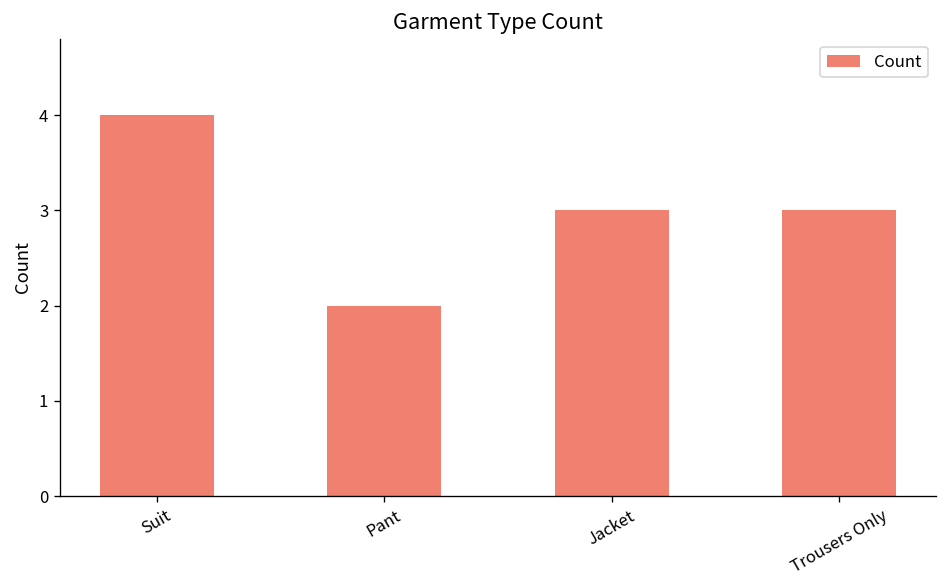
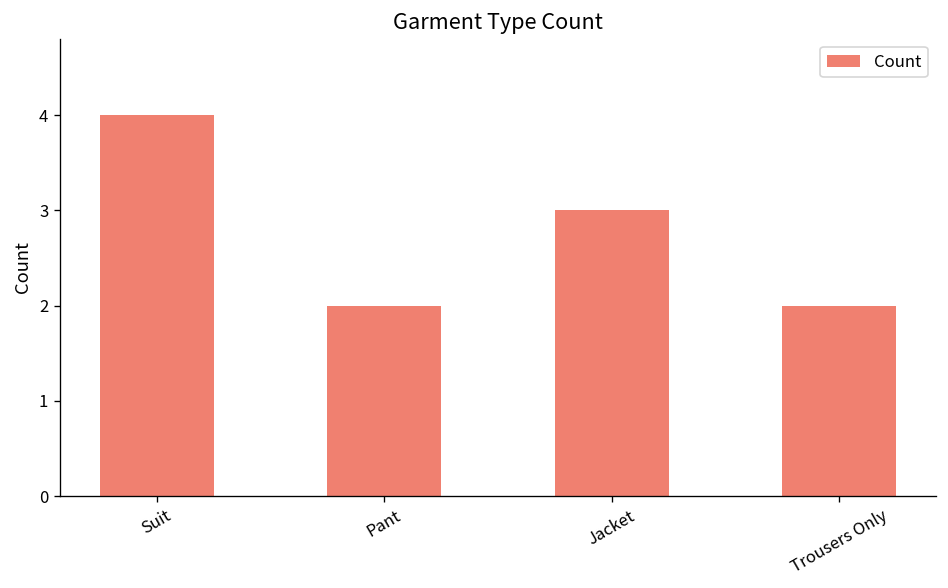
Trousers Only: 3 -> 2
